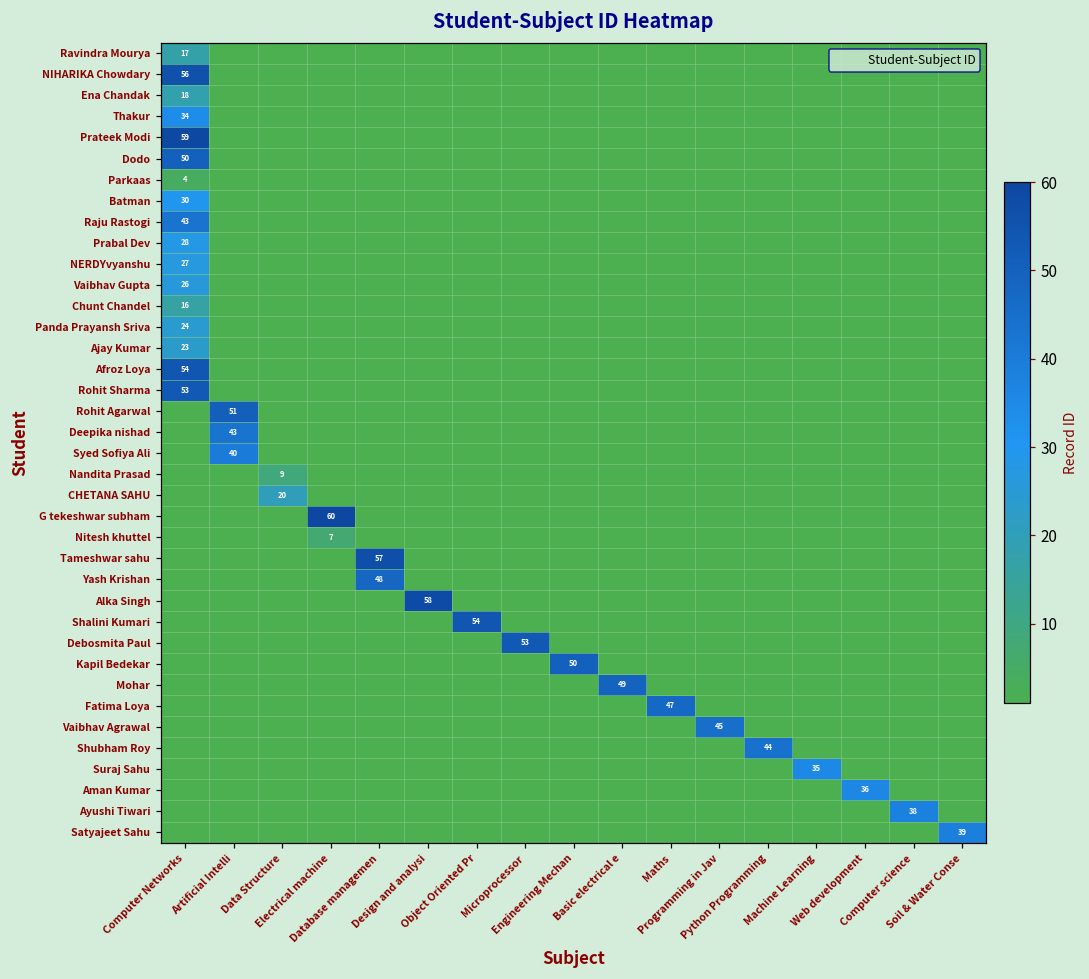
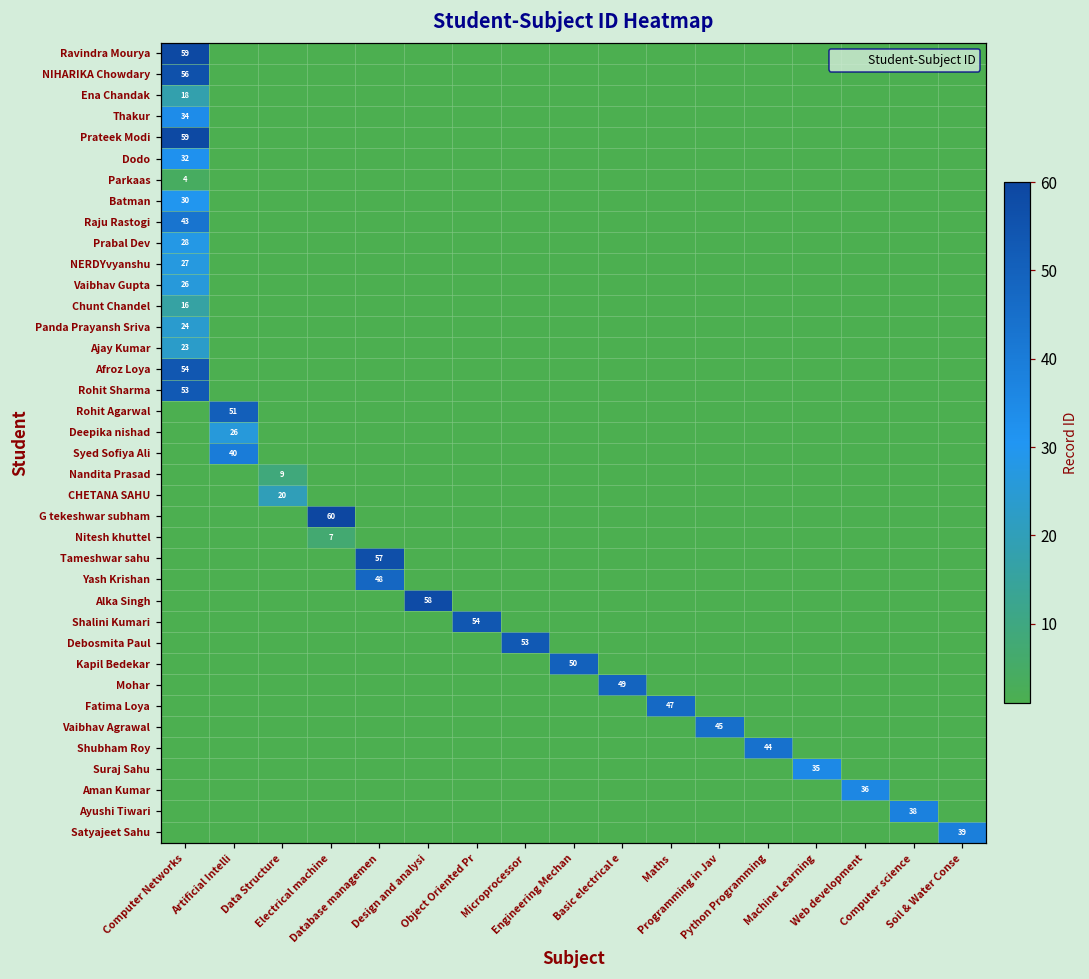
Ravindra Mourya, Computer Networks: 17 -> 59
Dodo, Computer Networks: 50 -> 32
Deepika nishad, Artificial Intelli: 43 -> 26
